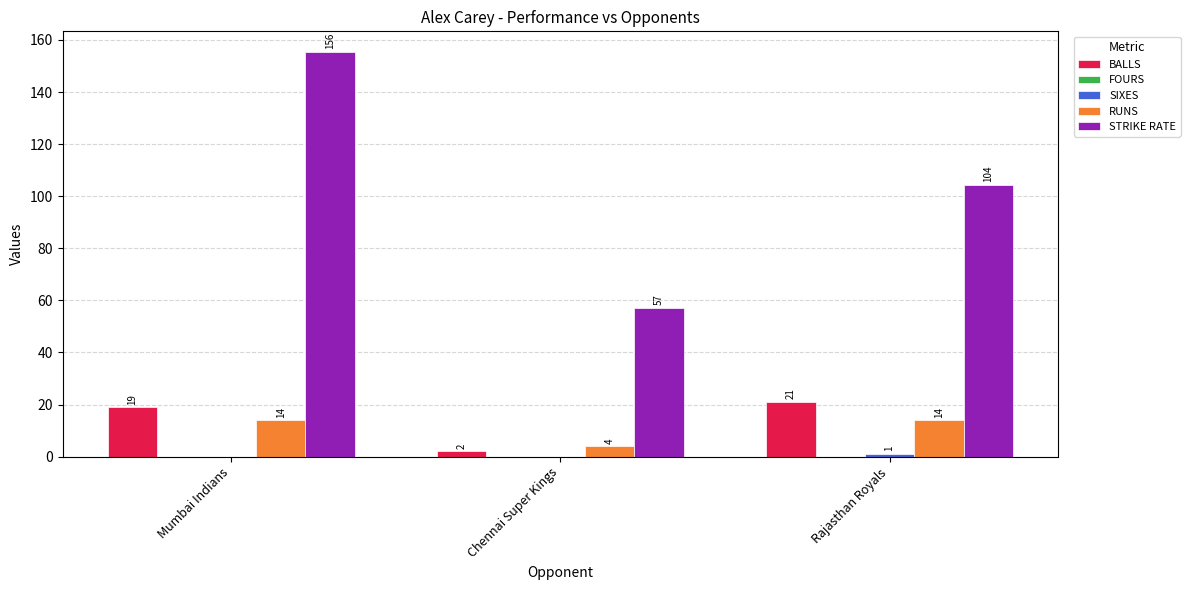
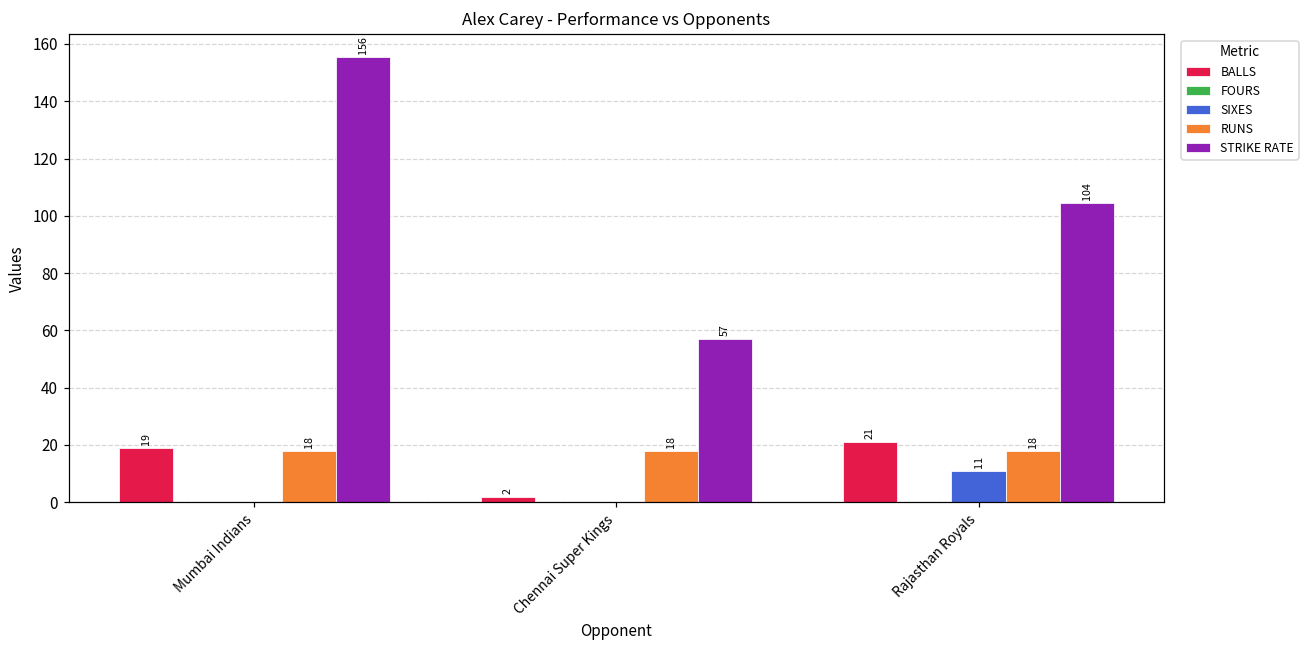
RUNS, Mumbai Indians: 14 -> 18
RUNS, Chennai Super Kings: 4 -> 18
SIXES, Rajasthan Royals: 1 -> 11
RUNS, Rajasthan Royals: 14 -> 18
